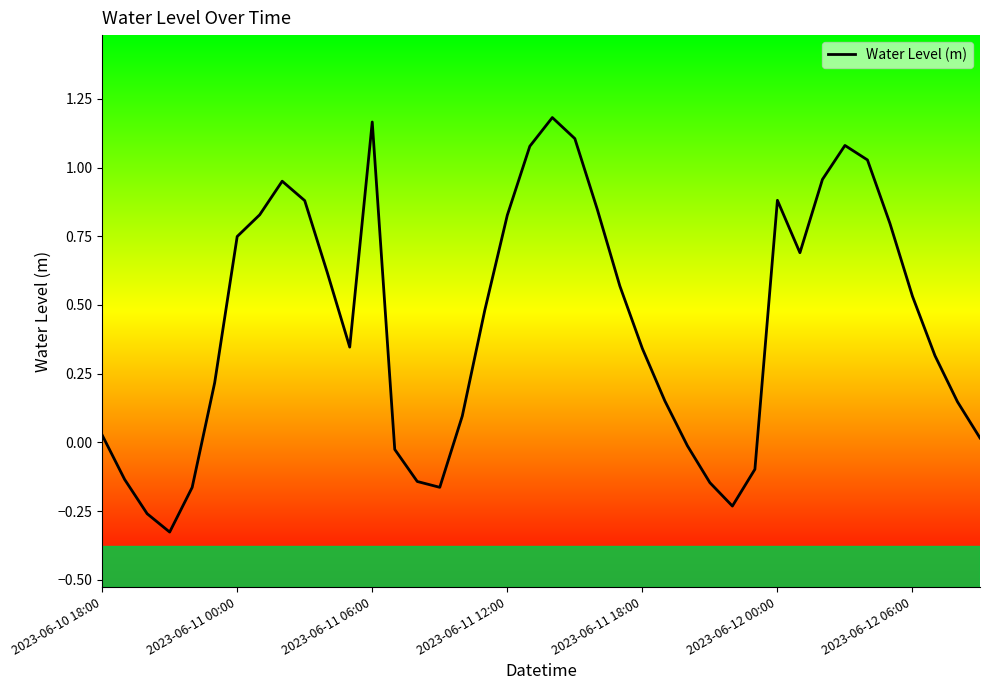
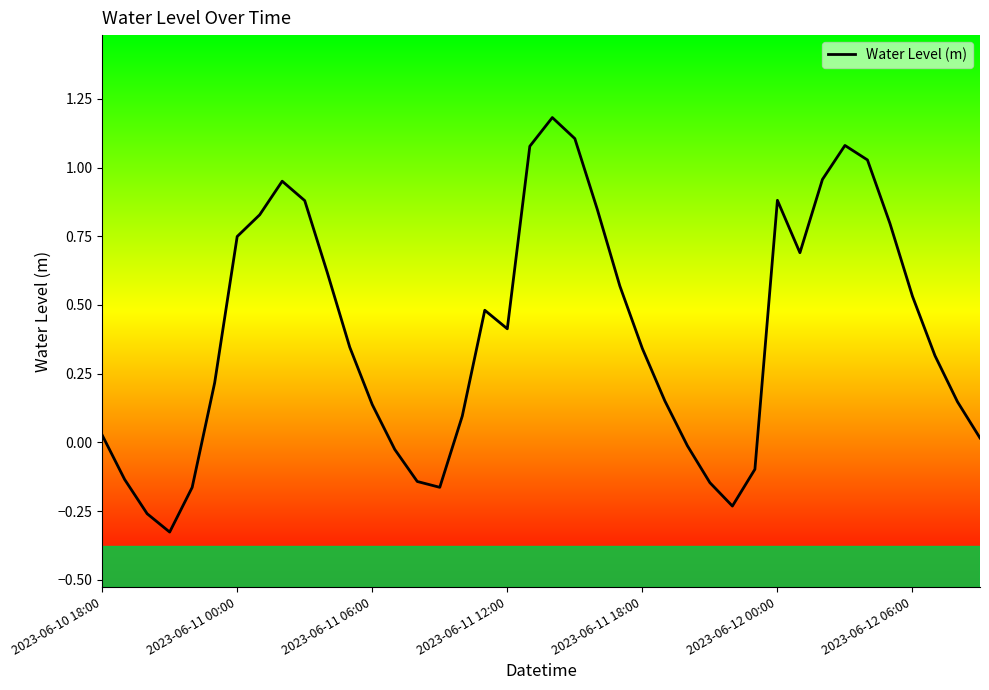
2023-06-11 06:00: 1.17 -> 0.14
2023-06-11 12:00: 0.83 -> 0.41
